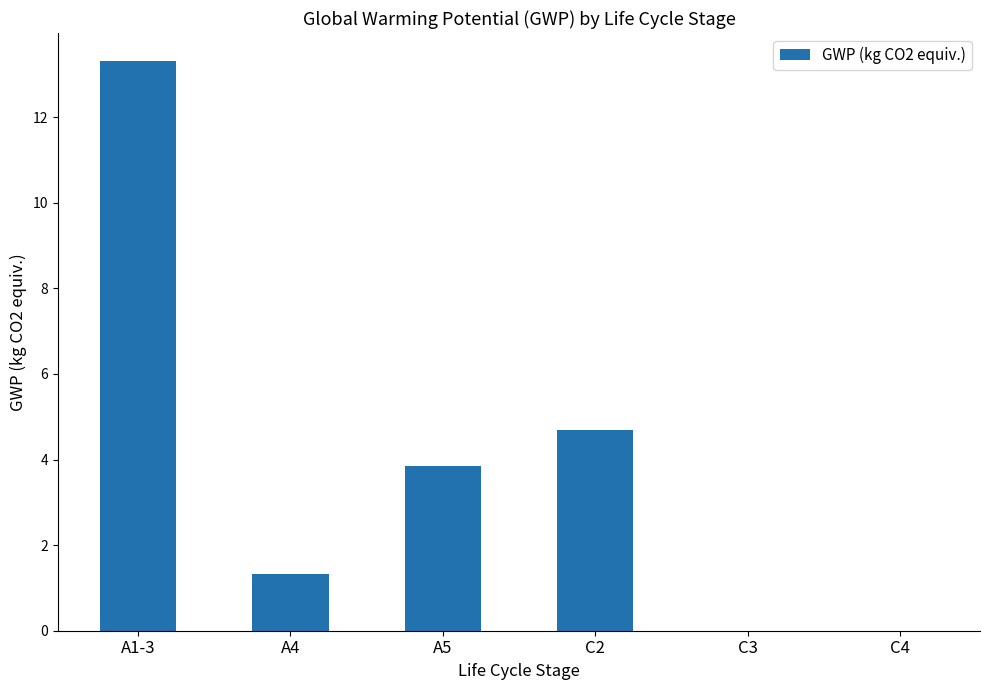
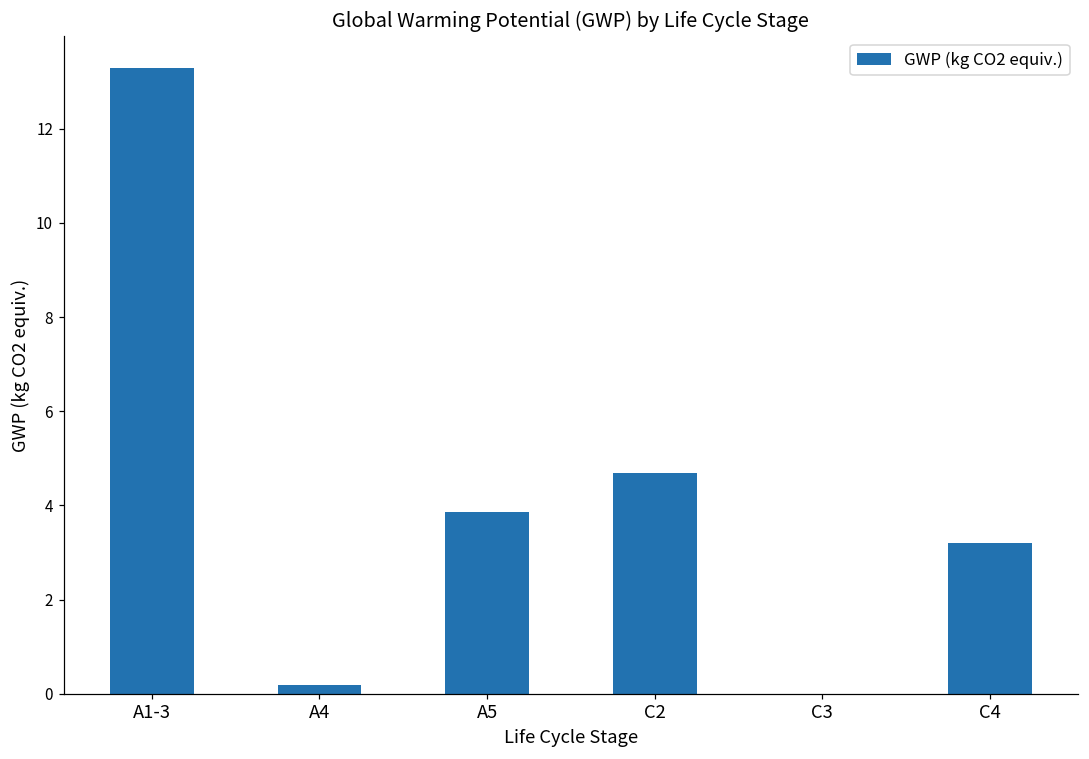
A4: 1.3 -> 0.2
C4: 0.0 -> 3.2
